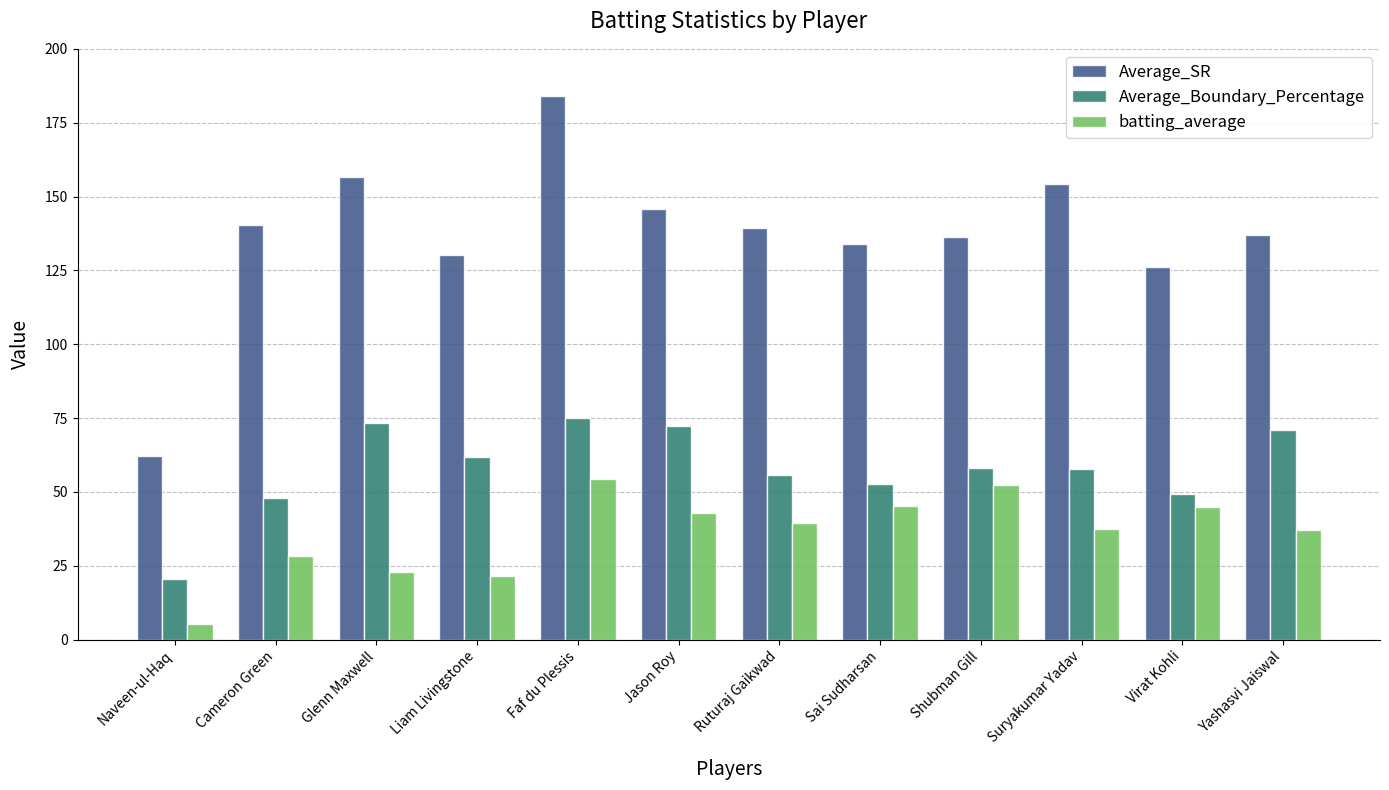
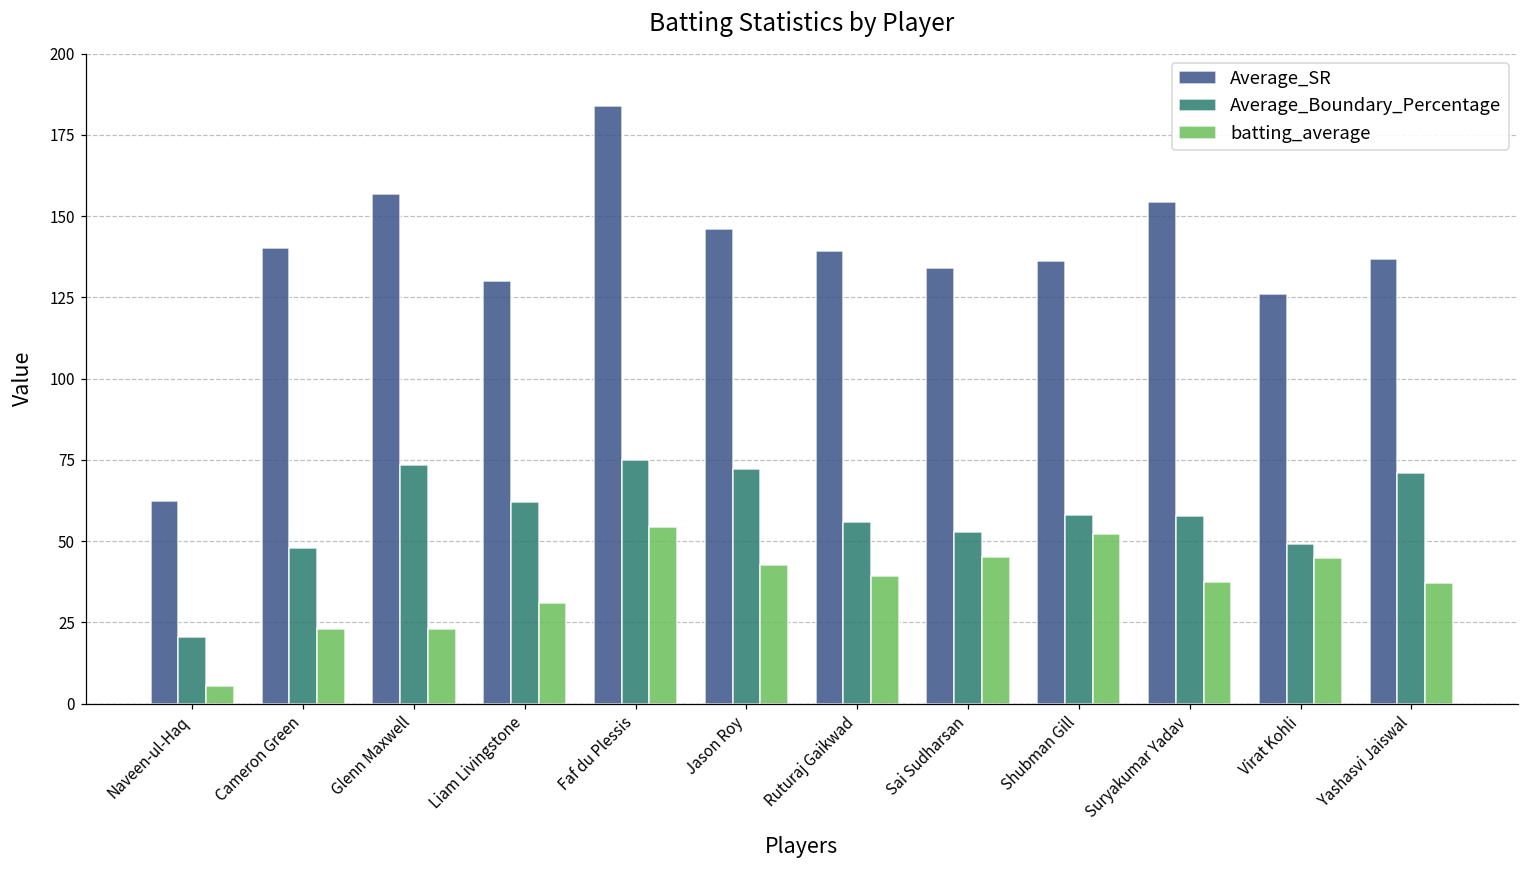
batting_average, Cameron Green: 28 -> 23
batting_average, Liam Livingstone: 21 -> 31
